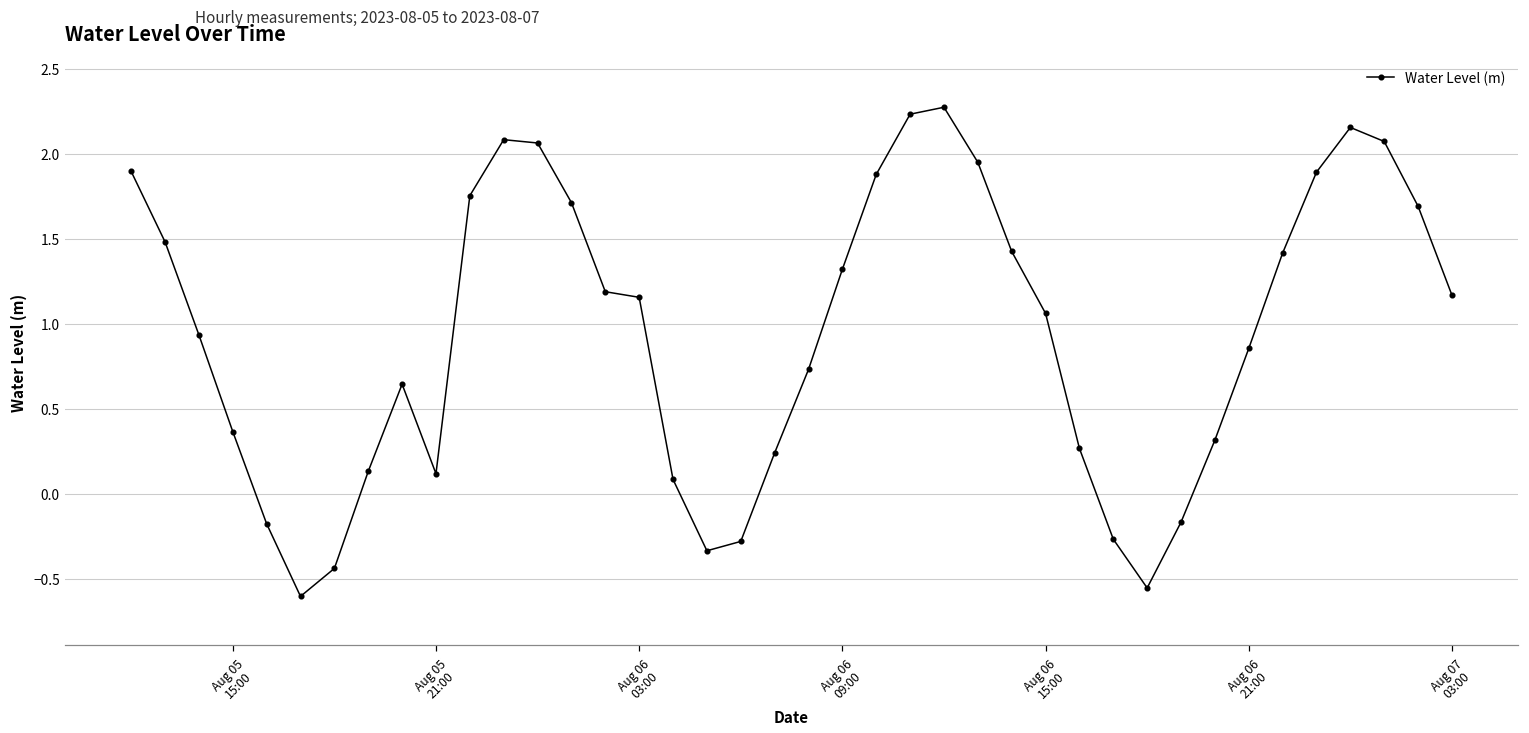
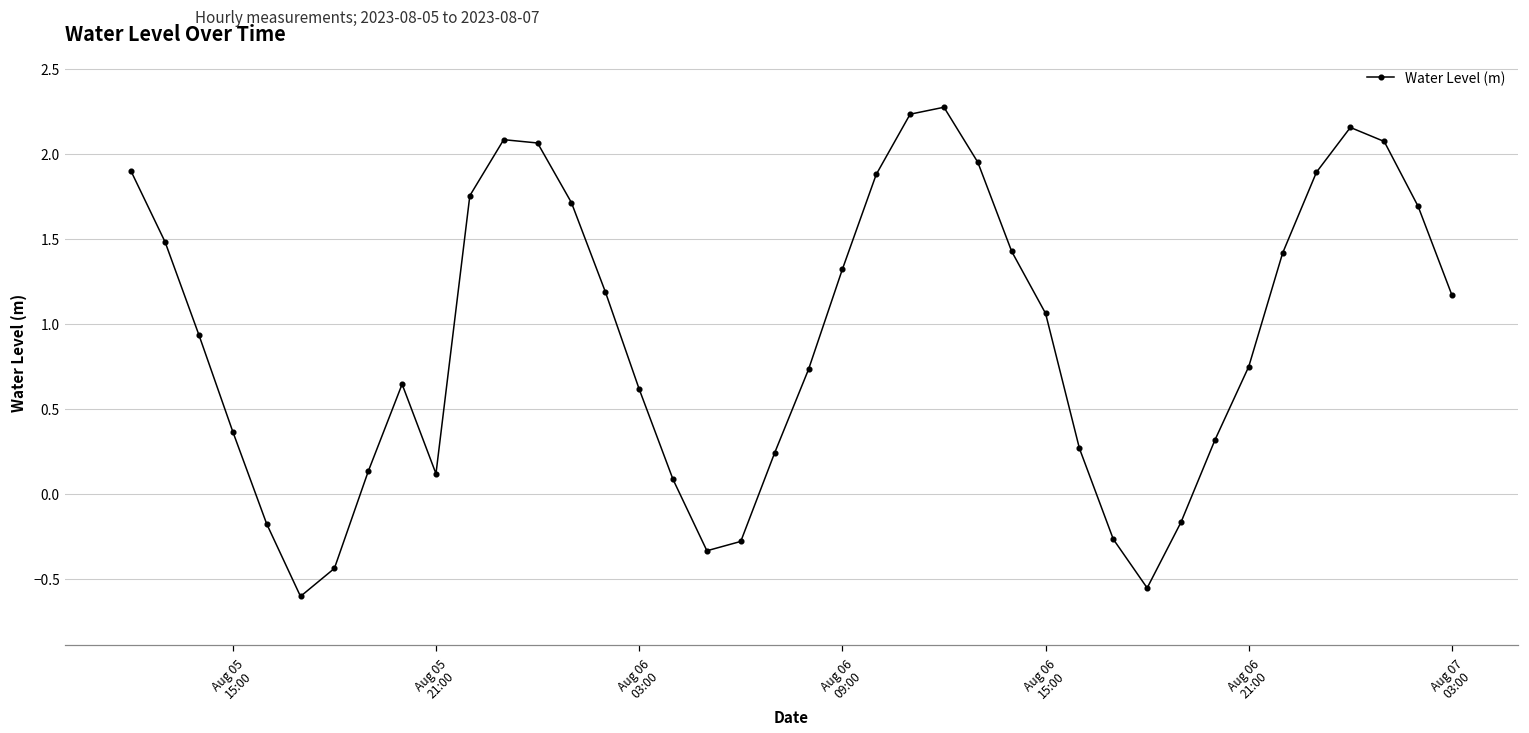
Aug 06 03:00: 1.16 -> 0.62
Aug 06 21:00: 0.86 -> 0.75
